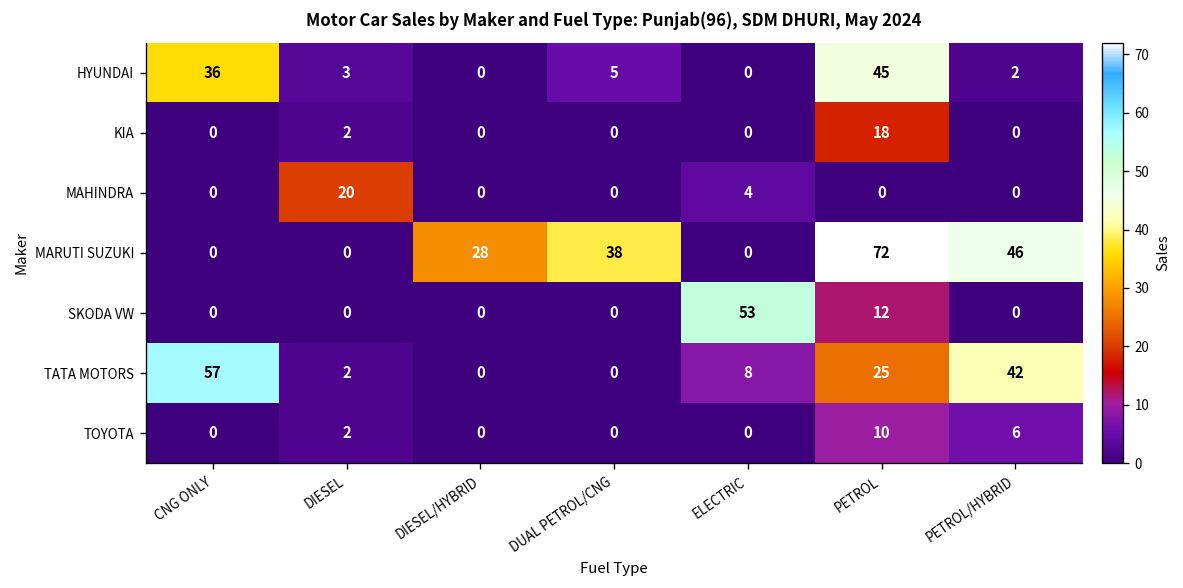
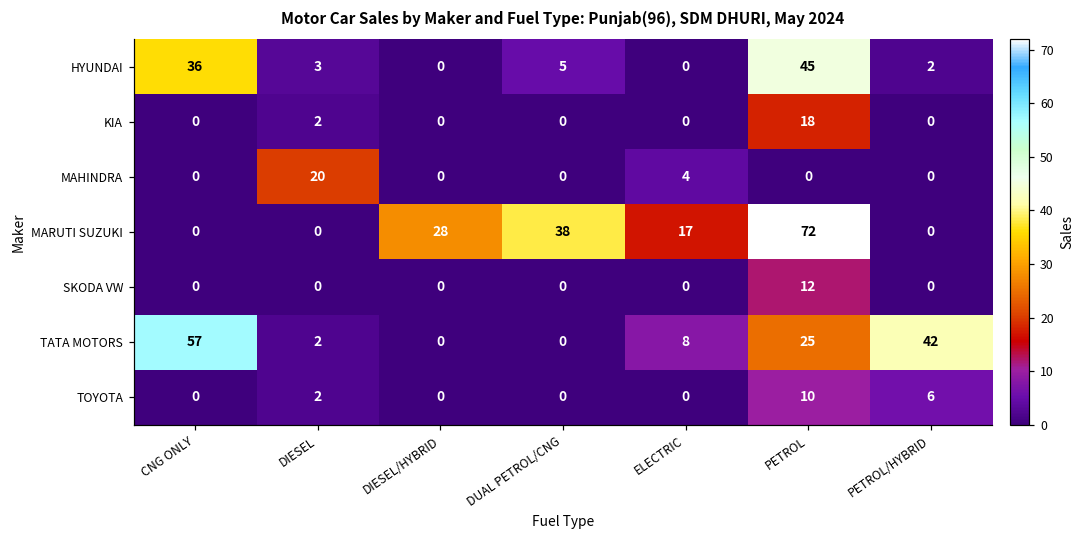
MARUTI SUZUKI, ELECTRIC: 0 -> 17
MARUTI SUZUKI, PETROL/HYBRID: 46 -> 0
SKODA VW, ELECTRIC: 53 -> 0
